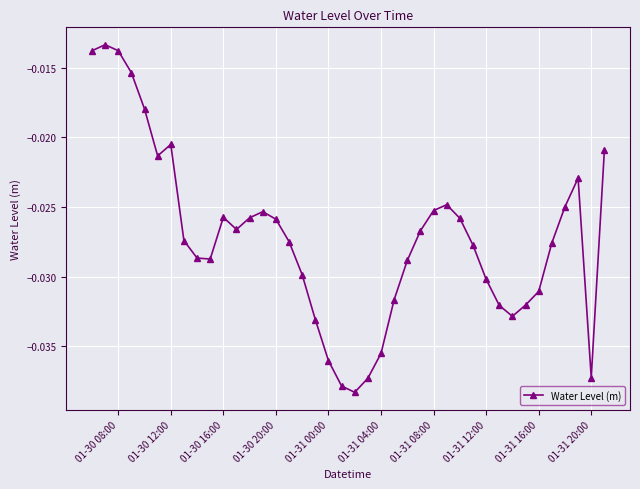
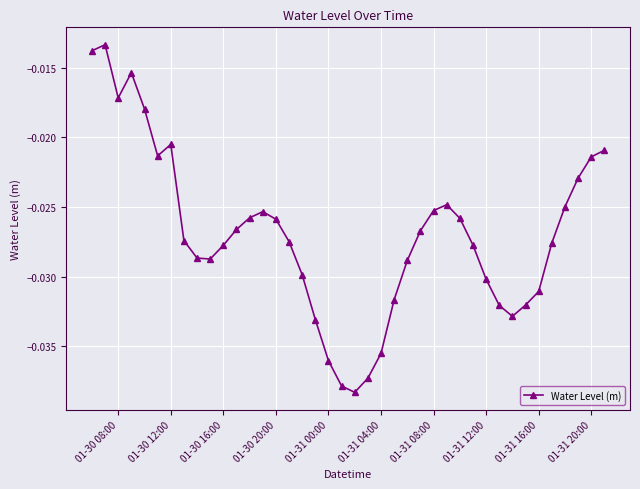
01-30 08:00: -0.0138 -> -0.0172
01-30 16:00: -0.0257 -> -0.0278
01-31 20:00: -0.0373 -> -0.0214
